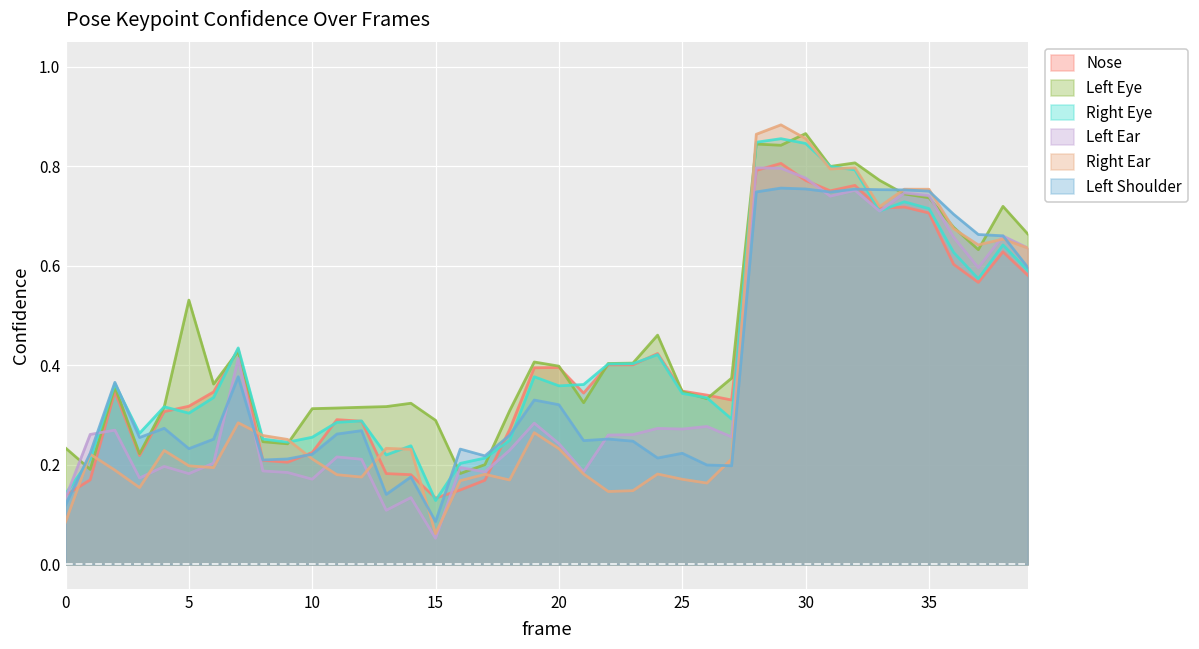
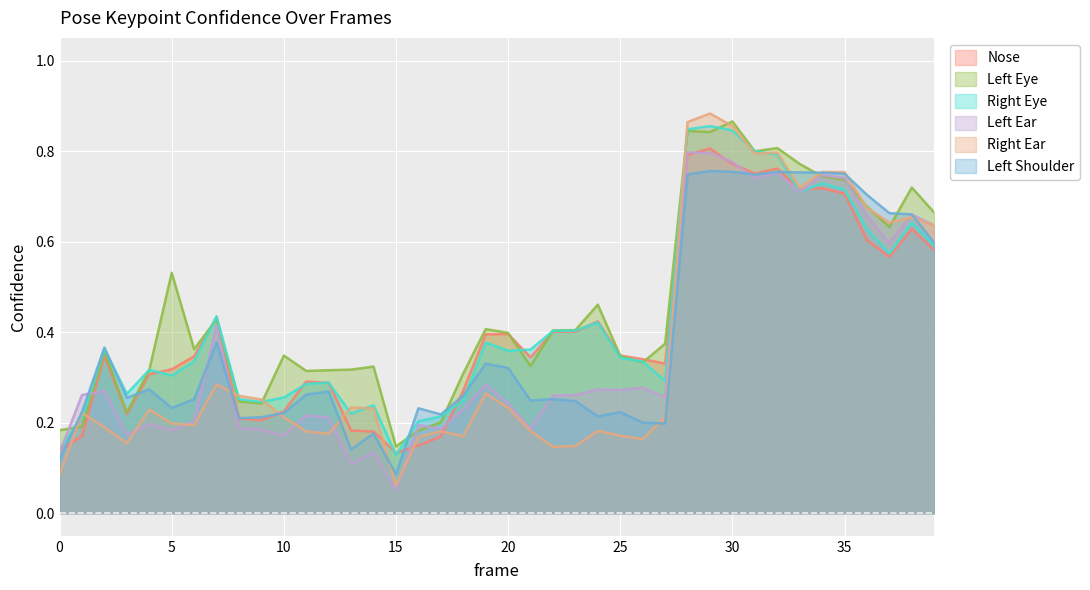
Left Eye, 0: 0.23 -> 0.18
Left Eye, 10: 0.31 -> 0.35
Left Eye, 15: 0.29 -> 0.15
